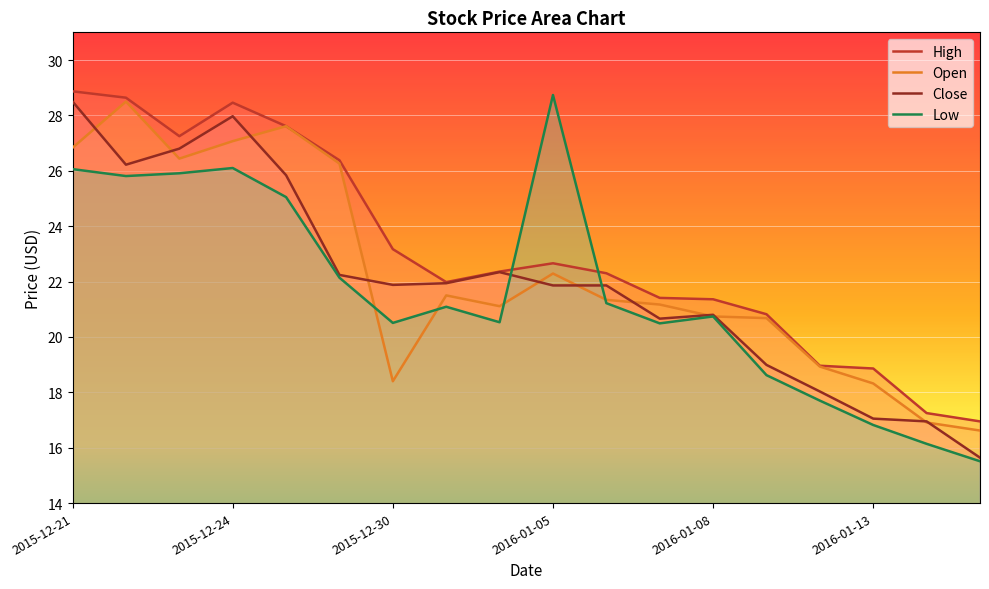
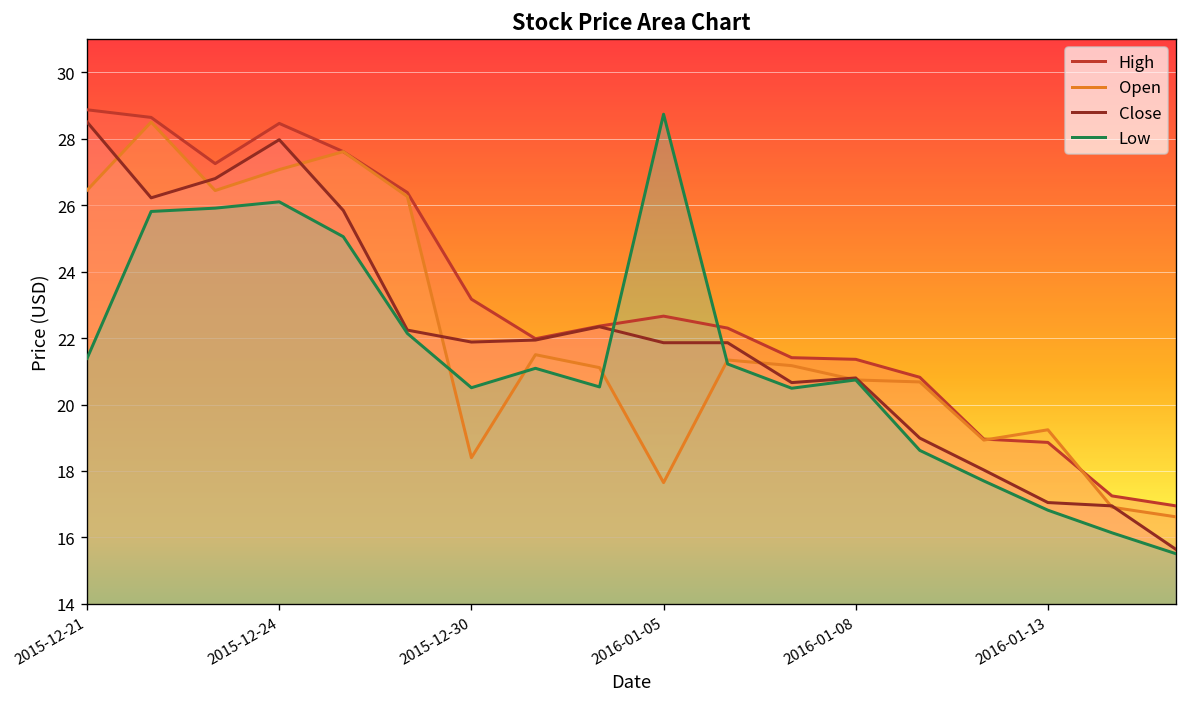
Open, 2015-12-21: 26.8 -> 26.5
Low, 2015-12-21: 26.1 -> 21.4
Open, 2016-01-05: 22.3 -> 17.6
Open, 2016-01-13: 18.3 -> 19.2
